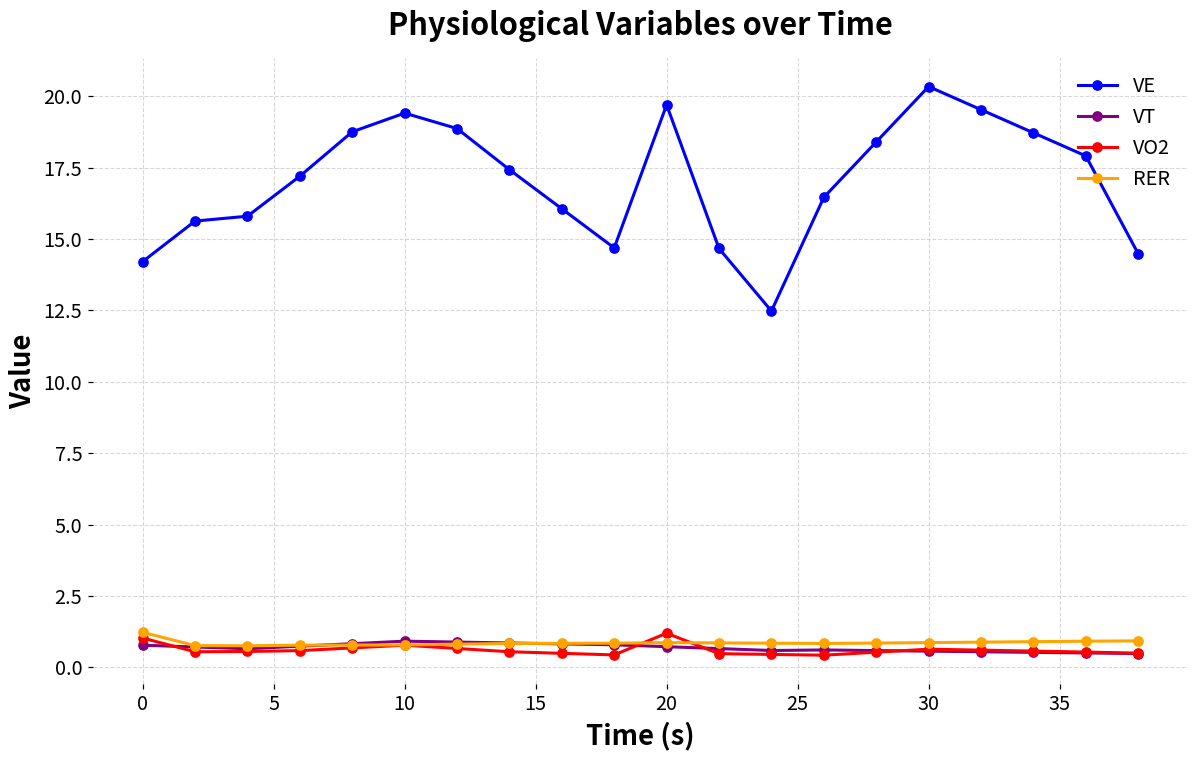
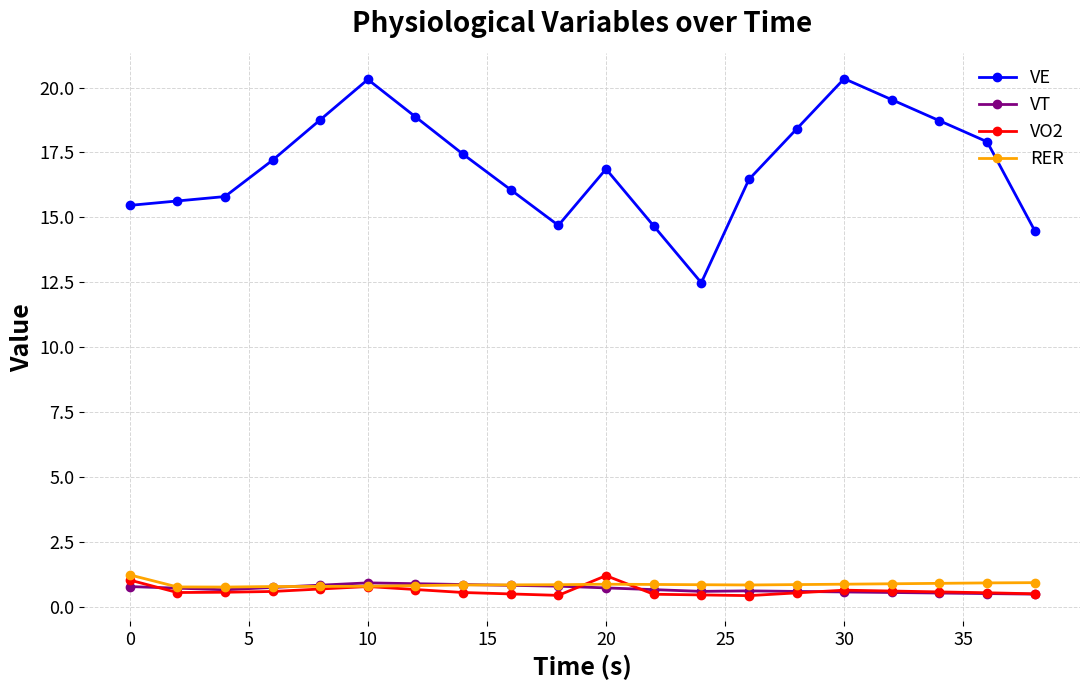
VE, 0: 14.2 -> 15.5
VE, 10: 19.4 -> 20.3
VE, 20: 19.7 -> 16.9
